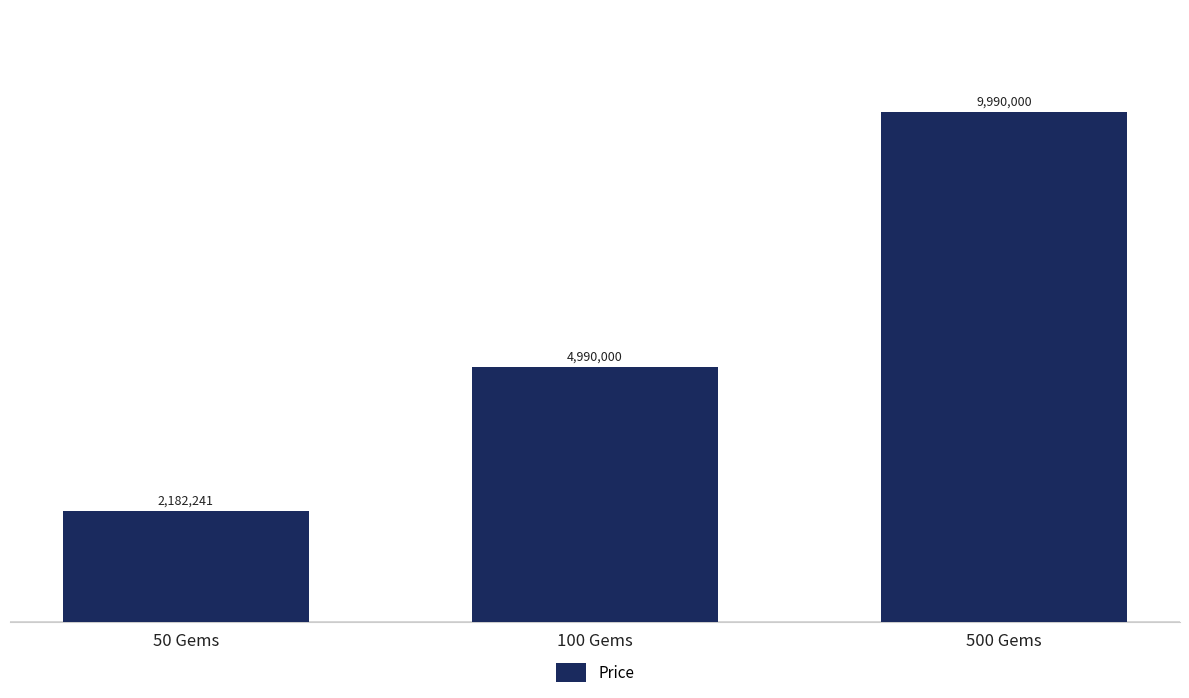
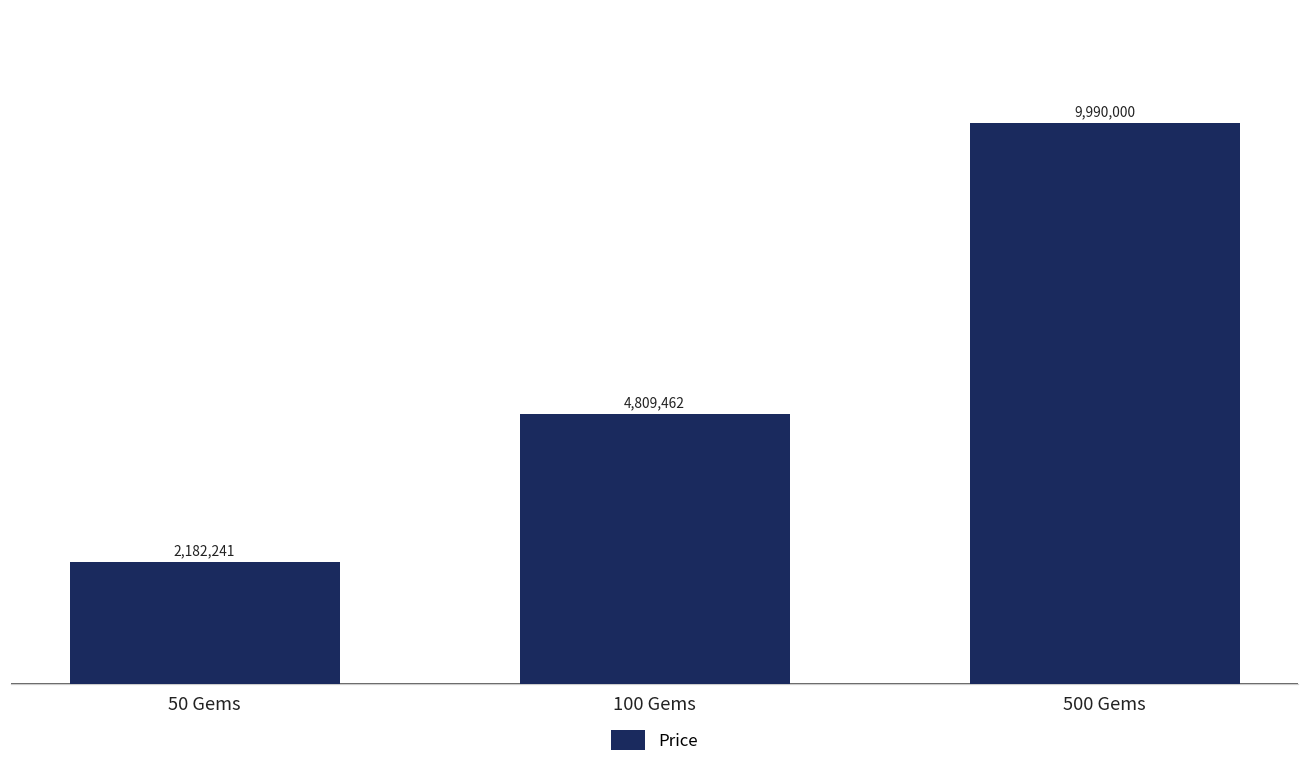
100 Gems: 4,990,000 -> 4,809,462
